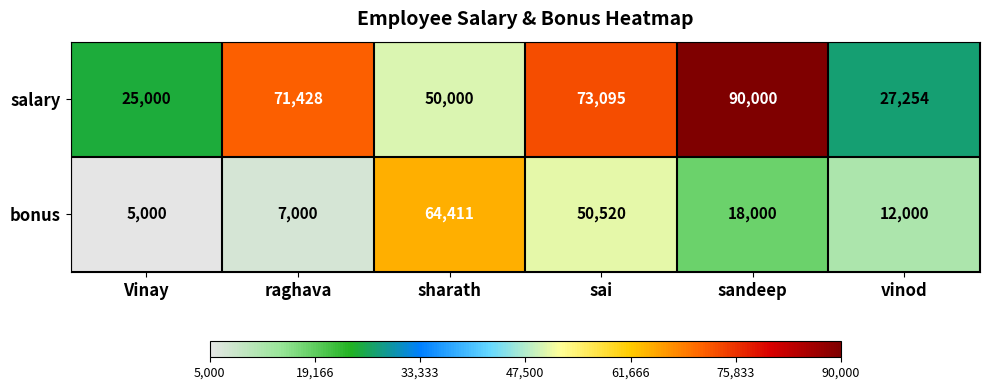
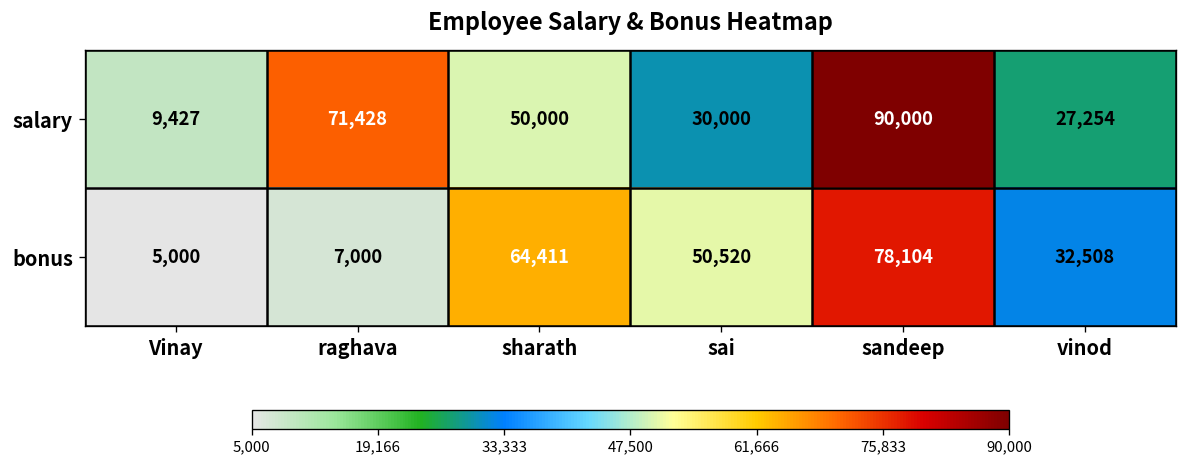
salary, Vinay: 25,000 -> 9,427
salary, sai: 73,095 -> 30,000
bonus, sandeep: 18,000 -> 78,104
bonus, vinod: 12,000 -> 32,508
